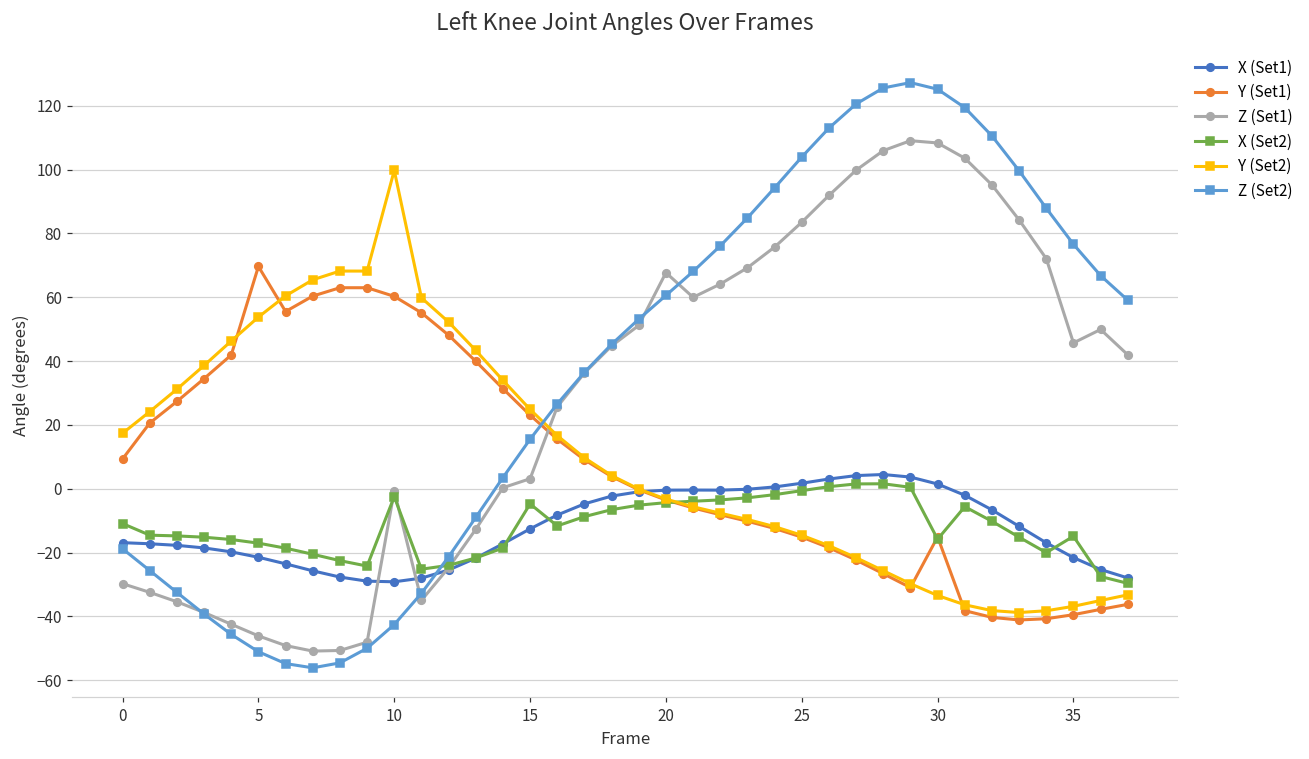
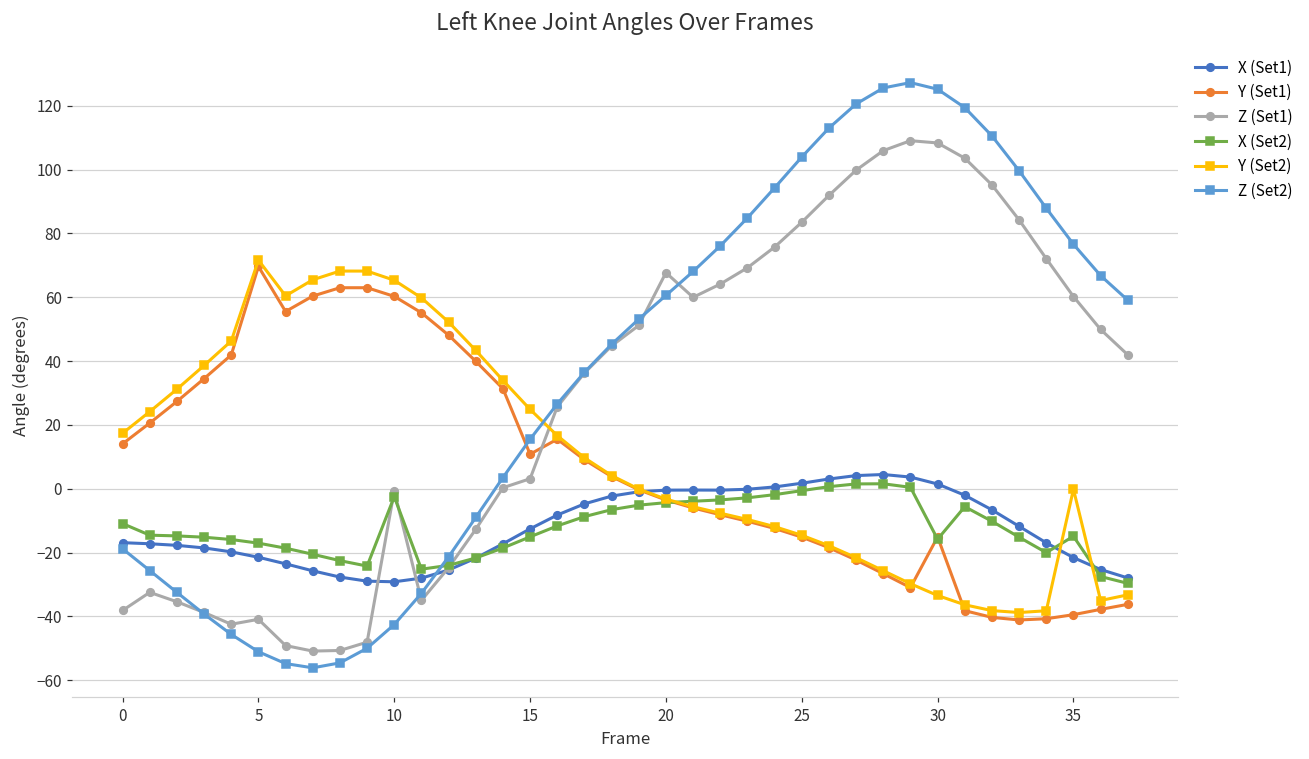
Y (Set1), 0: 9 -> 14
Z (Set1), 0: -30 -> -38
Z (Set1), 5: -46 -> -41
Y (Set2), 5: 54 -> 72
Y (Set2), 10: 100 -> 65
Y (Set1), 15: 23 -> 11
X (Set2), 15: -5 -> -15
Z (Set1), 35: 46 -> 60
Y (Set2), 35: -37 -> 0
